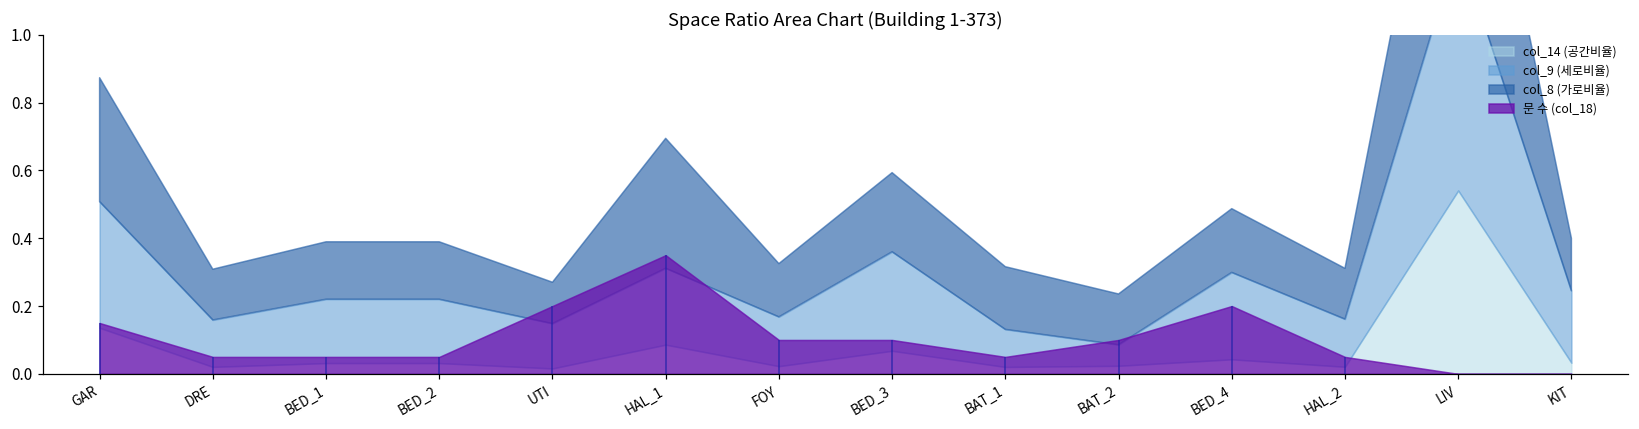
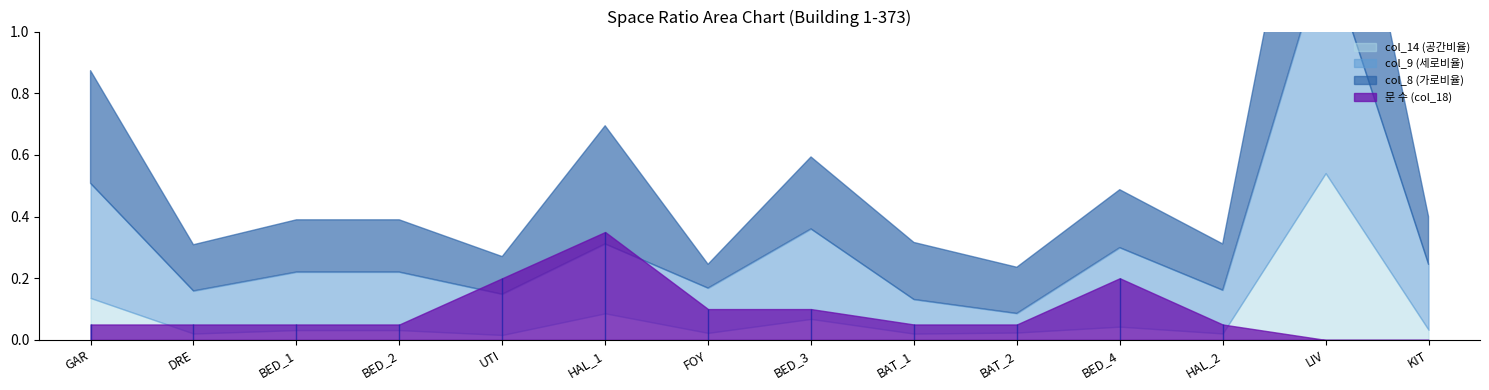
문 수 (col_18), GAR: 0.15 -> 0.05
col_8 (가로비율), FOY: 0.16 -> 0.08
문 수 (col_18), BAT_2: 0.10 -> 0.05
